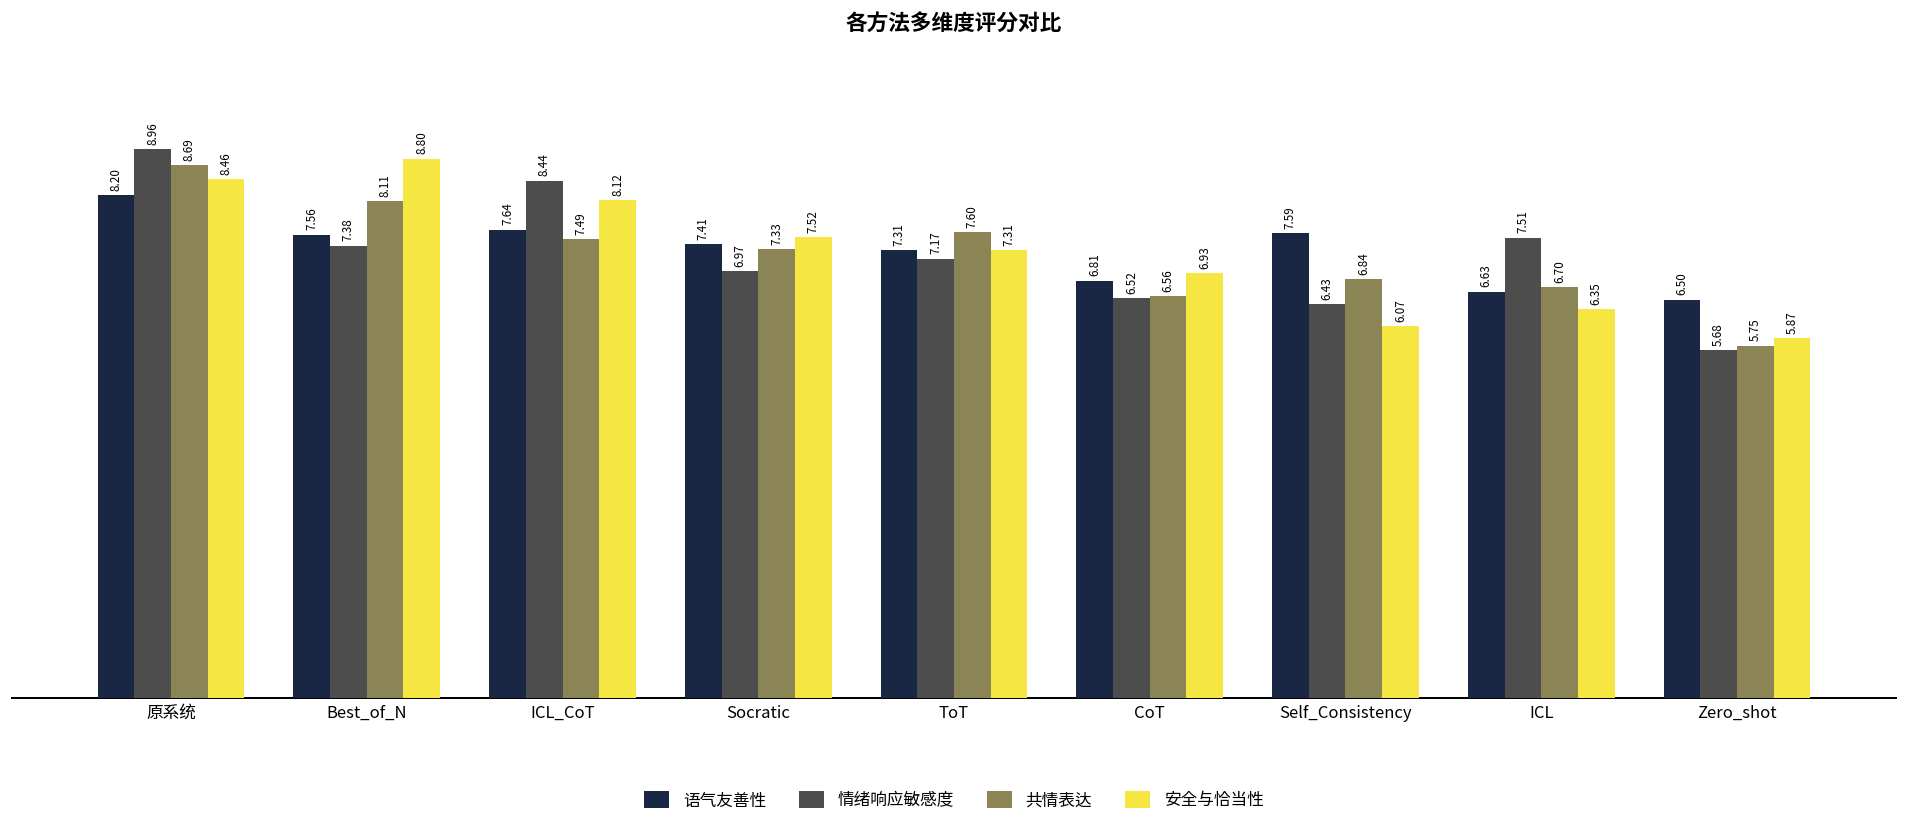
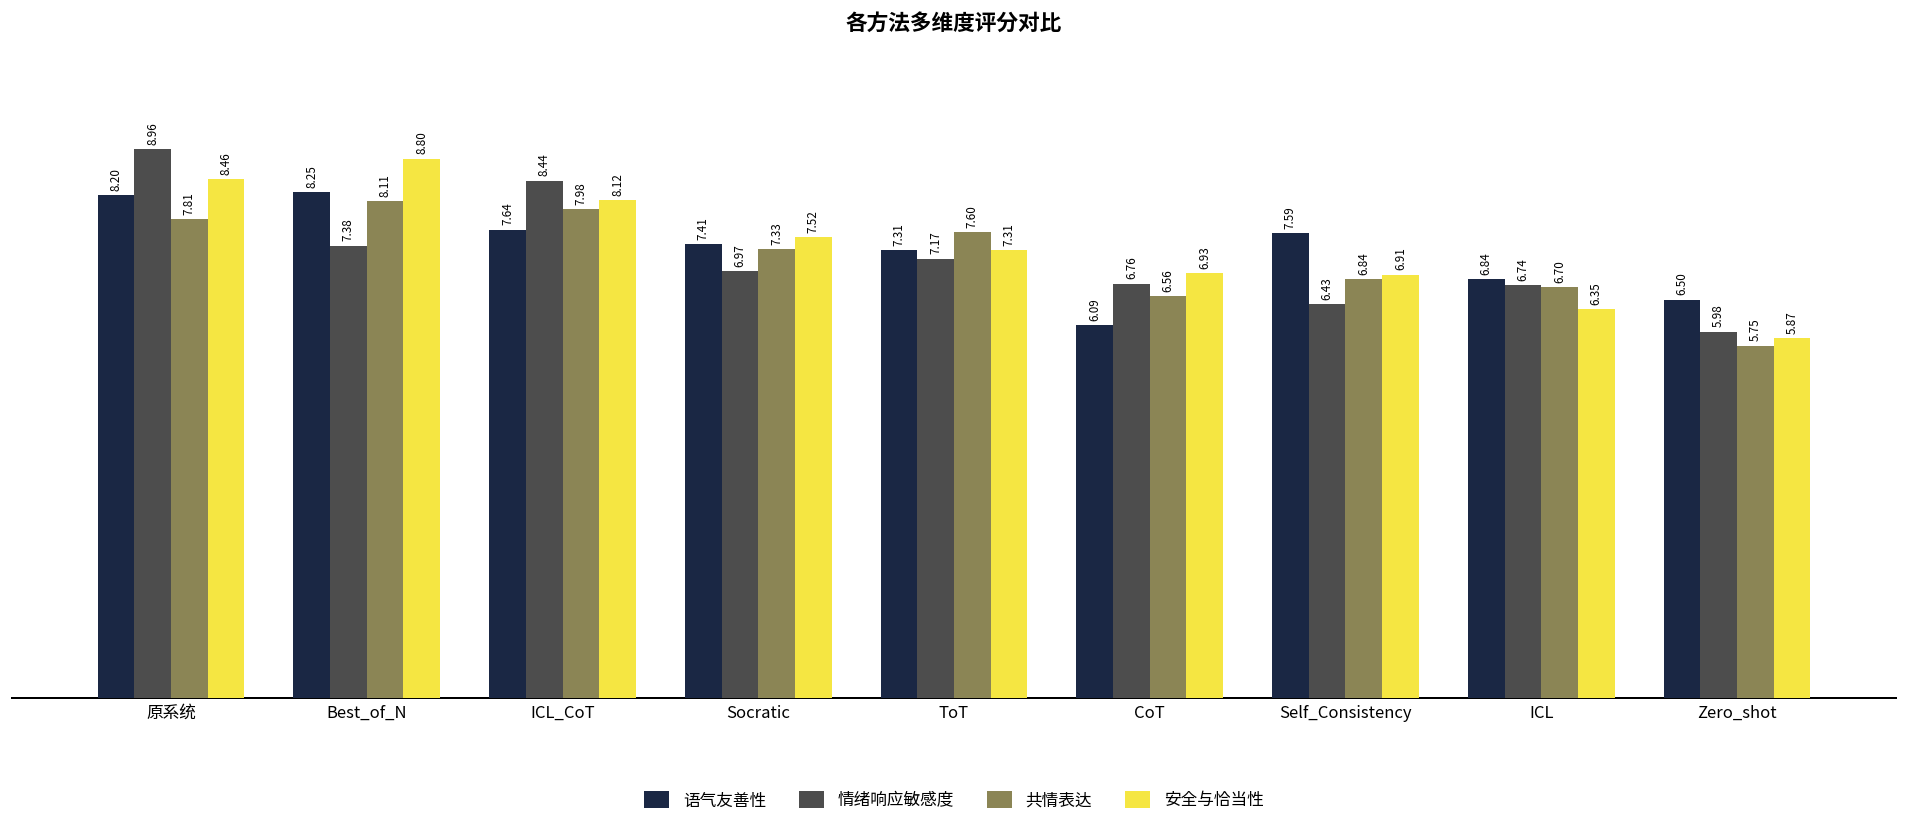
共情表达, 原系统: 8.69 -> 7.81
语气友善性, Best_of_N: 7.56 -> 8.25
共情表达, ICL_CoT: 7.49 -> 7.98
语气友善性, CoT: 6.81 -> 6.09
情绪响应敏感度, CoT: 6.52 -> 6.76
安全与恰当性, Self_Consistency: 6.07 -> 6.91
语气友善性, ICL: 6.63 -> 6.84
情绪响应敏感度, ICL: 7.51 -> 6.74
情绪响应敏感度, Zero_shot: 5.68 -> 5.98
